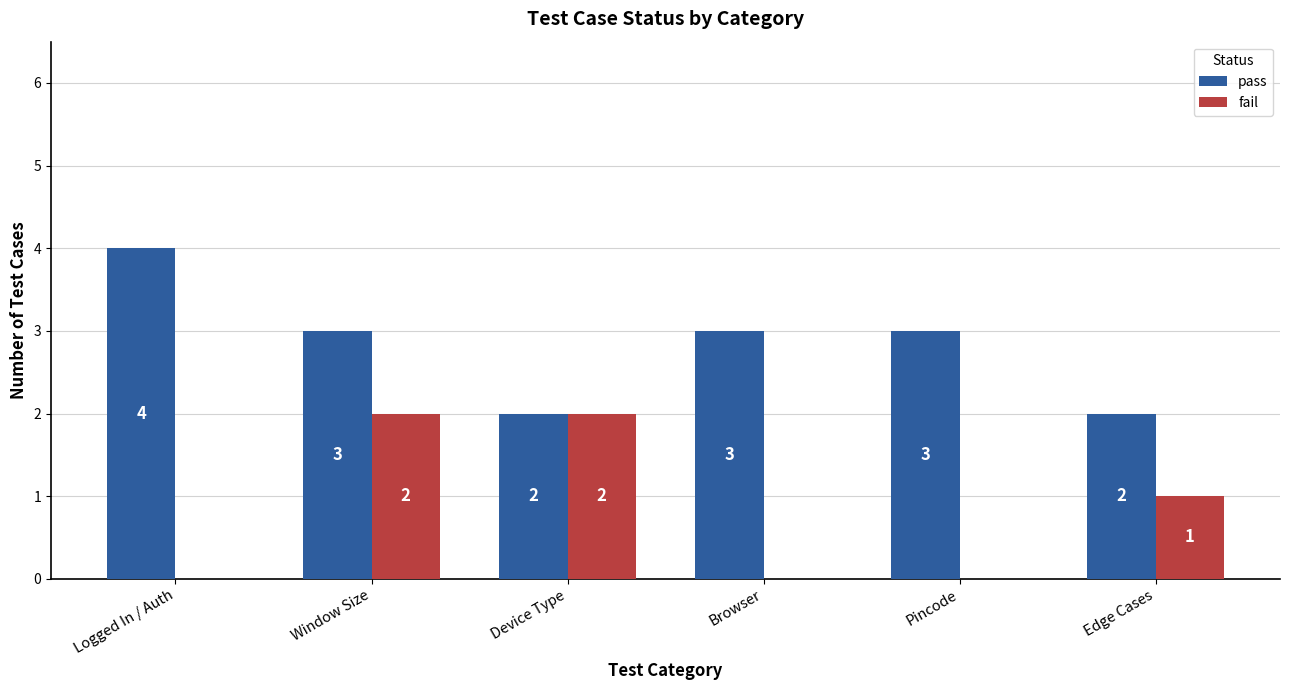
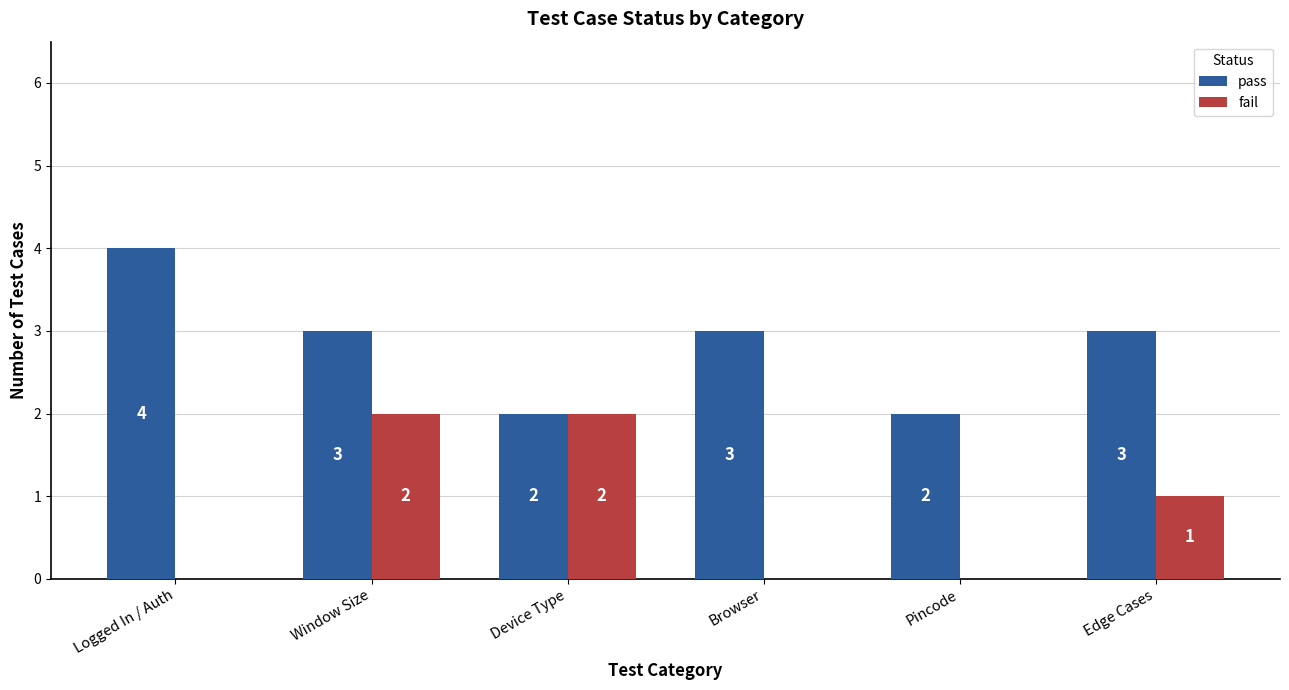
pass, Pincode: 3 -> 2
pass, Edge Cases: 2 -> 3
